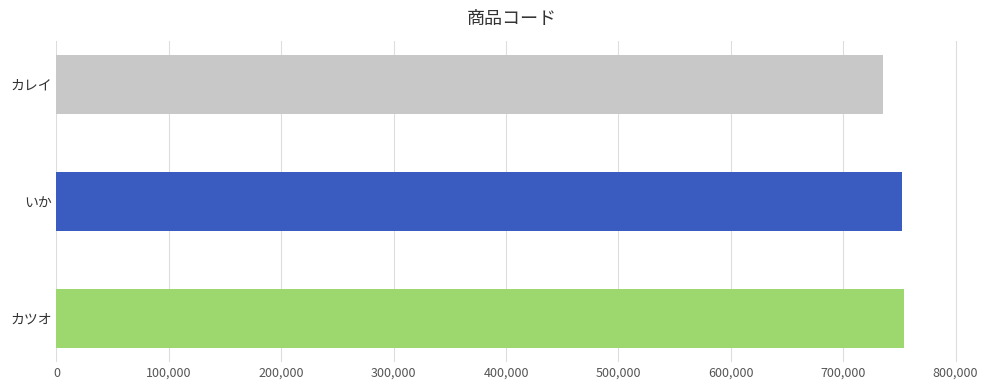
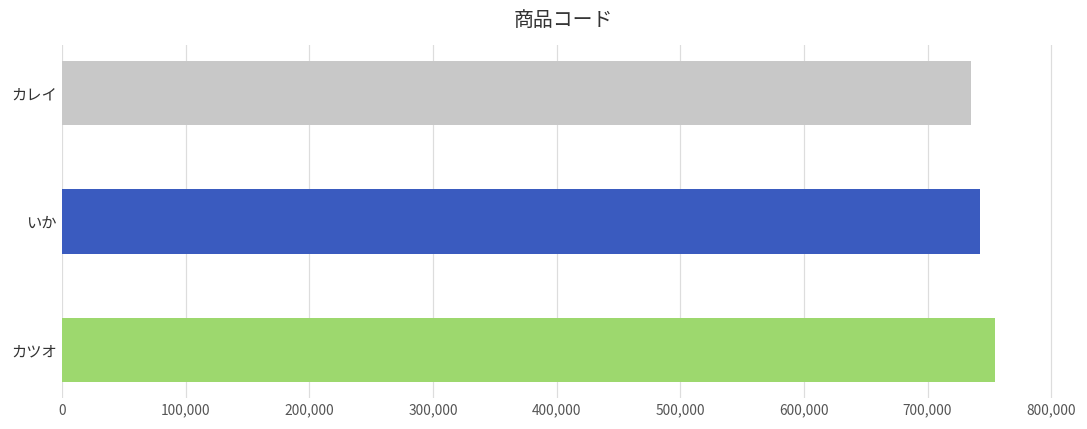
いか: 752,000 -> 742,000
